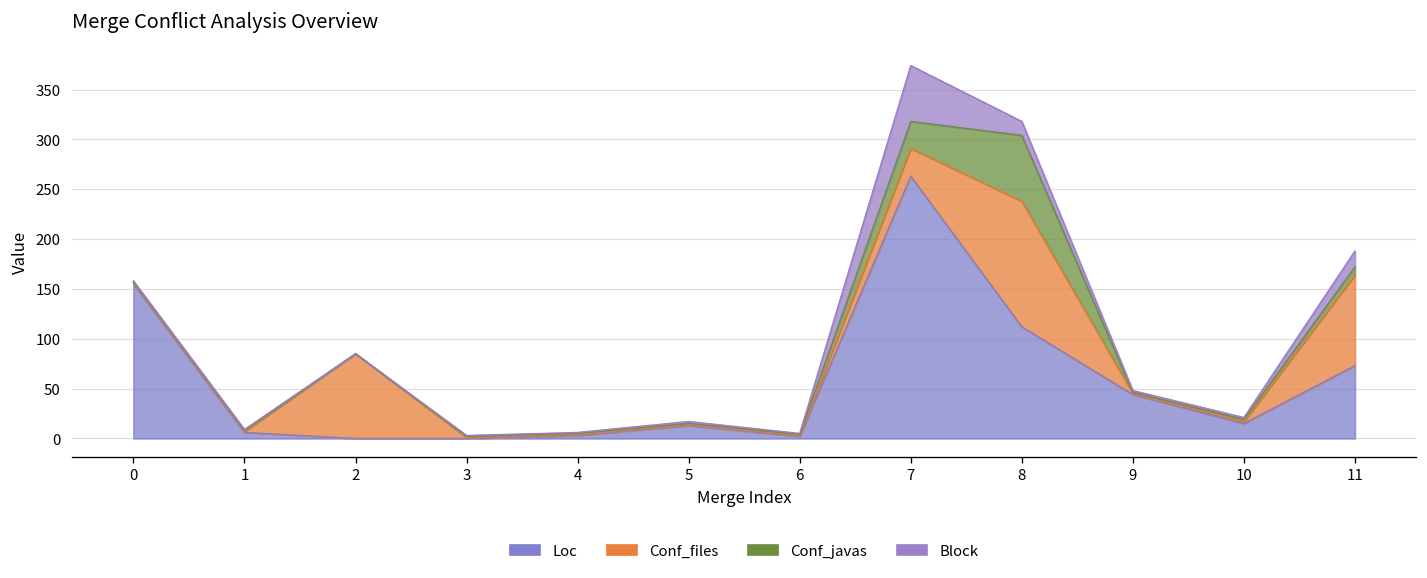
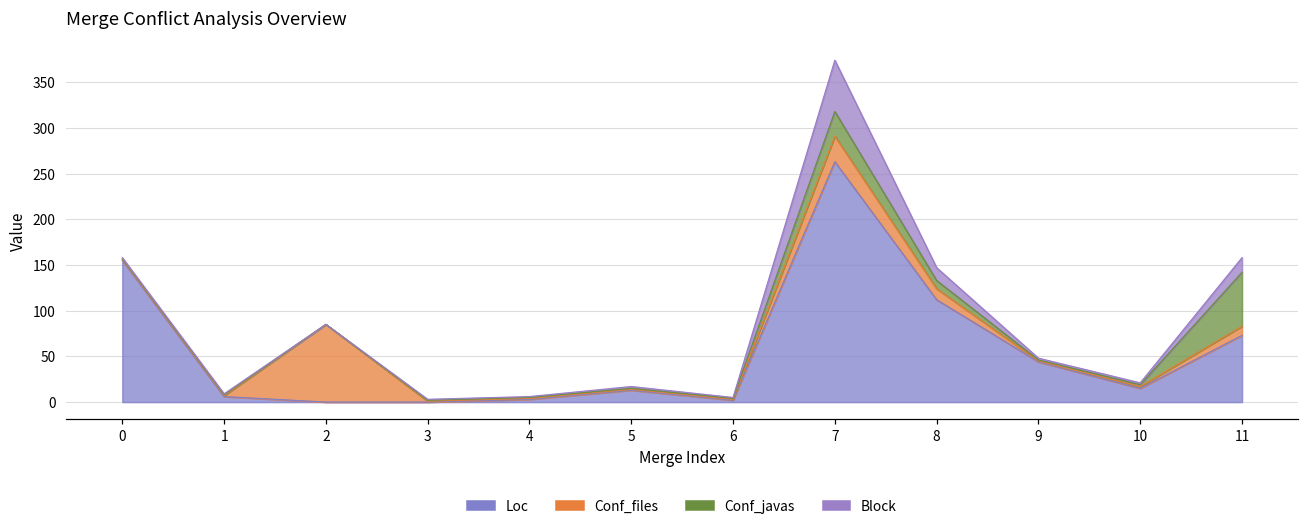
Conf_files, 8: 130 -> 10
Conf_javas, 8: 70 -> 10
Conf_files, 11: 90 -> 10
Conf_javas, 11: 10 -> 60
